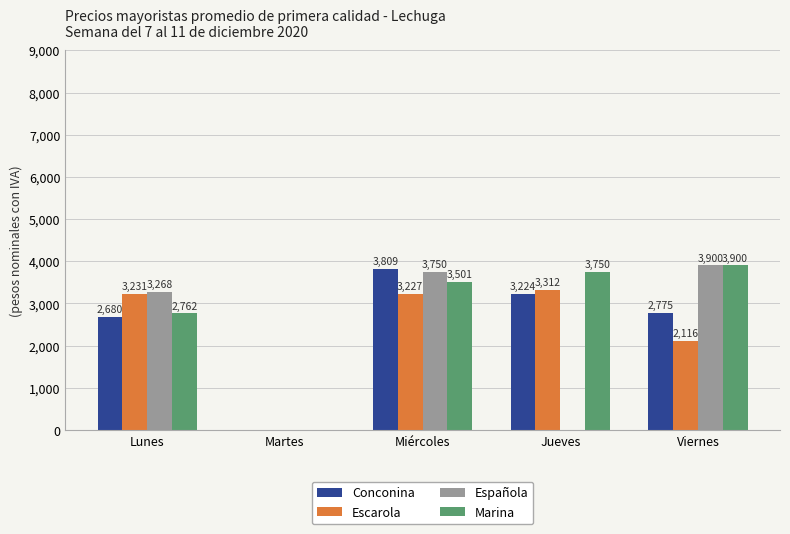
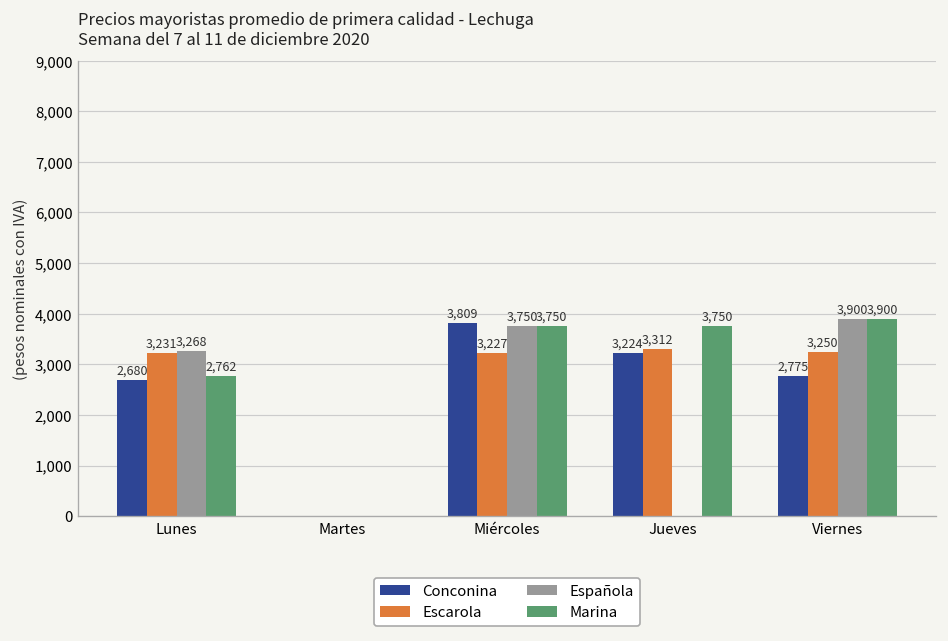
Marina, Miércoles: 3,501 -> 3,750
Escarola, Viernes: 2,116 -> 3,250
